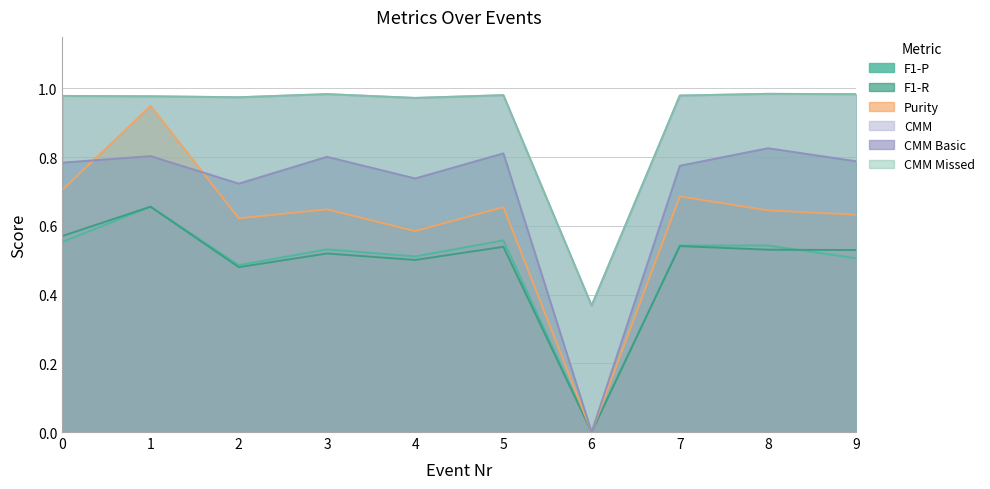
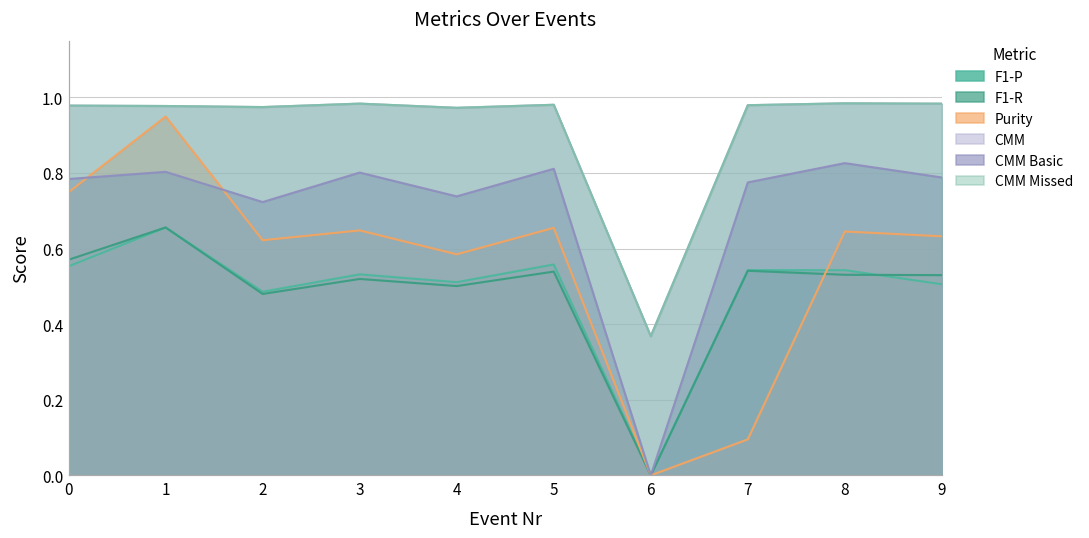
Purity, 0: 0.70 -> 0.75
Purity, 7: 0.69 -> 0.10
